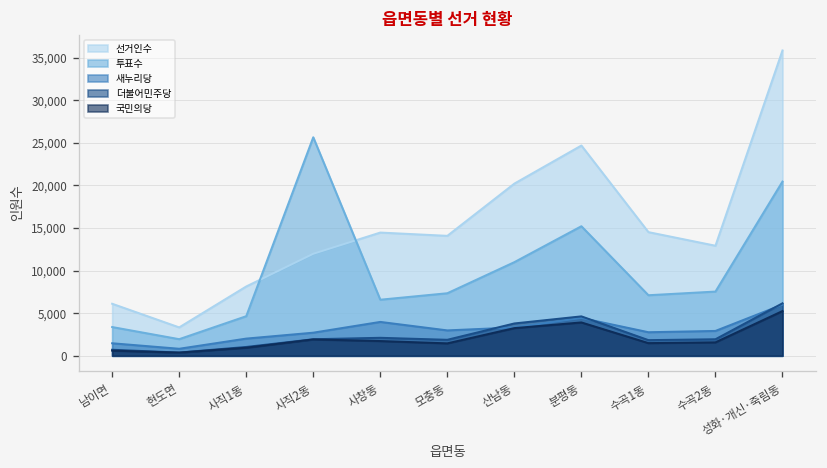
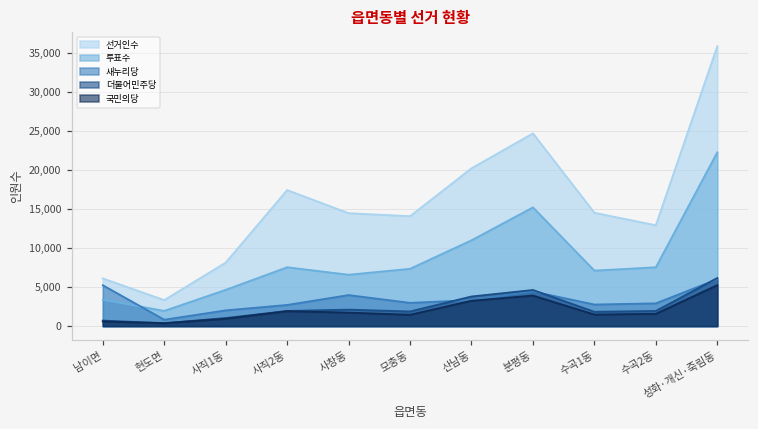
새누리당, 남이면: 1,000 -> 5,000
선거인수, 사직2동: 12,000 -> 17,000
투표수, 사직2동: 26,000 -> 8,000
투표수, 성화·개신·죽림동: 20,000 -> 22,000
